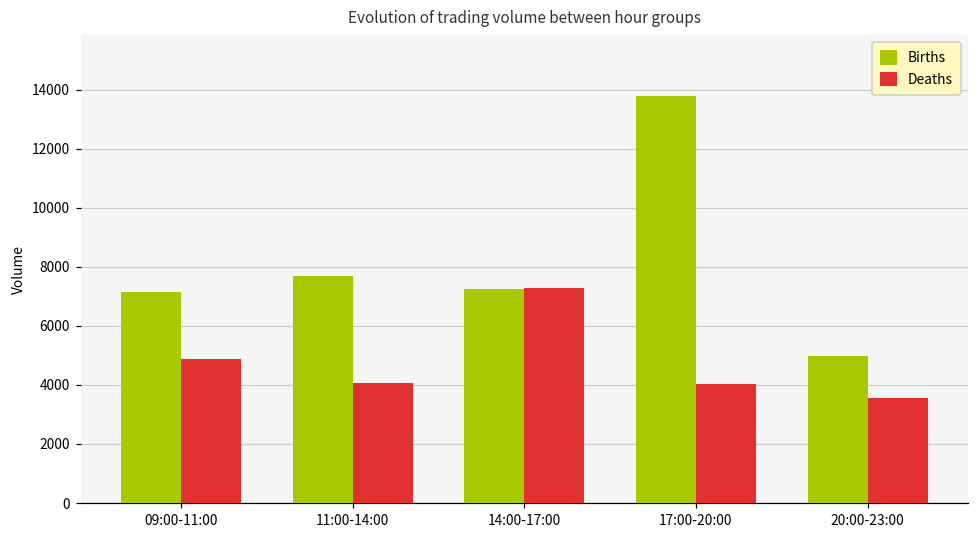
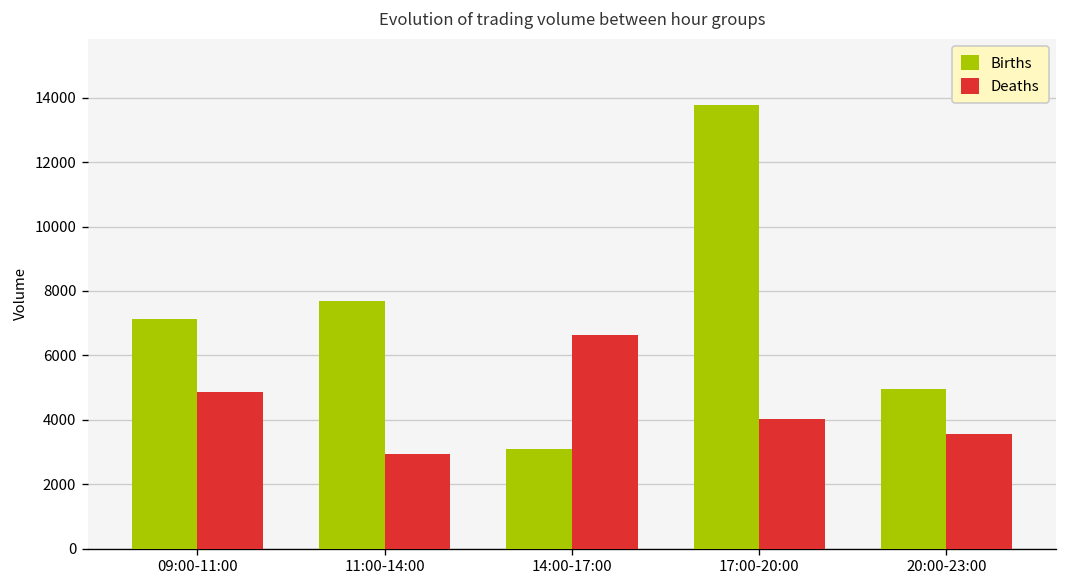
Deaths, 11:00-14:00: 4100 -> 3000
Births, 14:00-17:00: 7300 -> 3100
Deaths, 14:00-17:00: 7300 -> 6600
